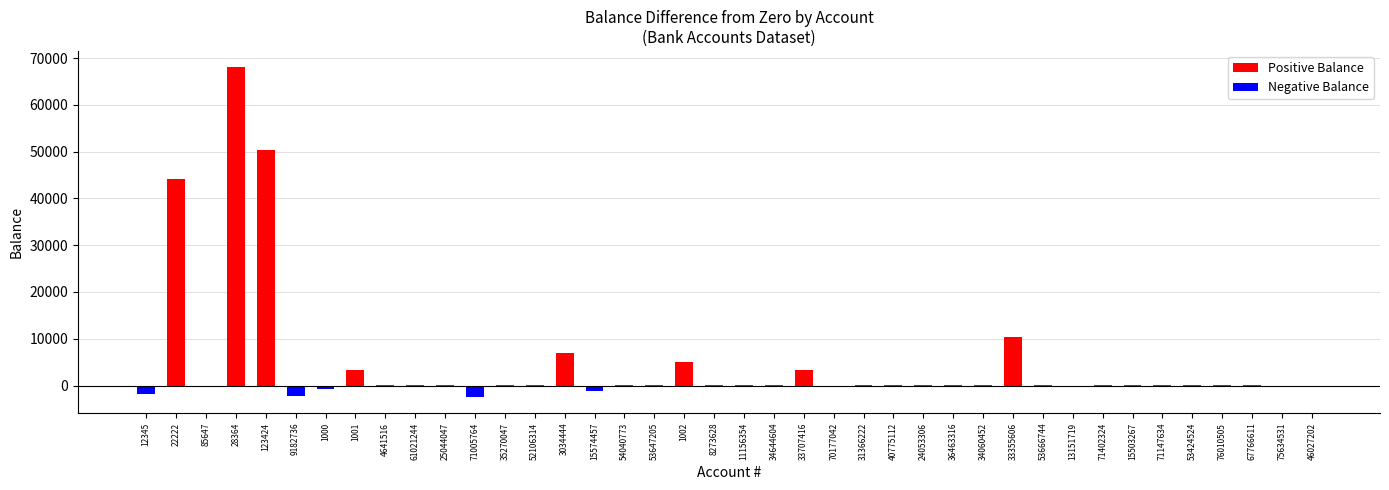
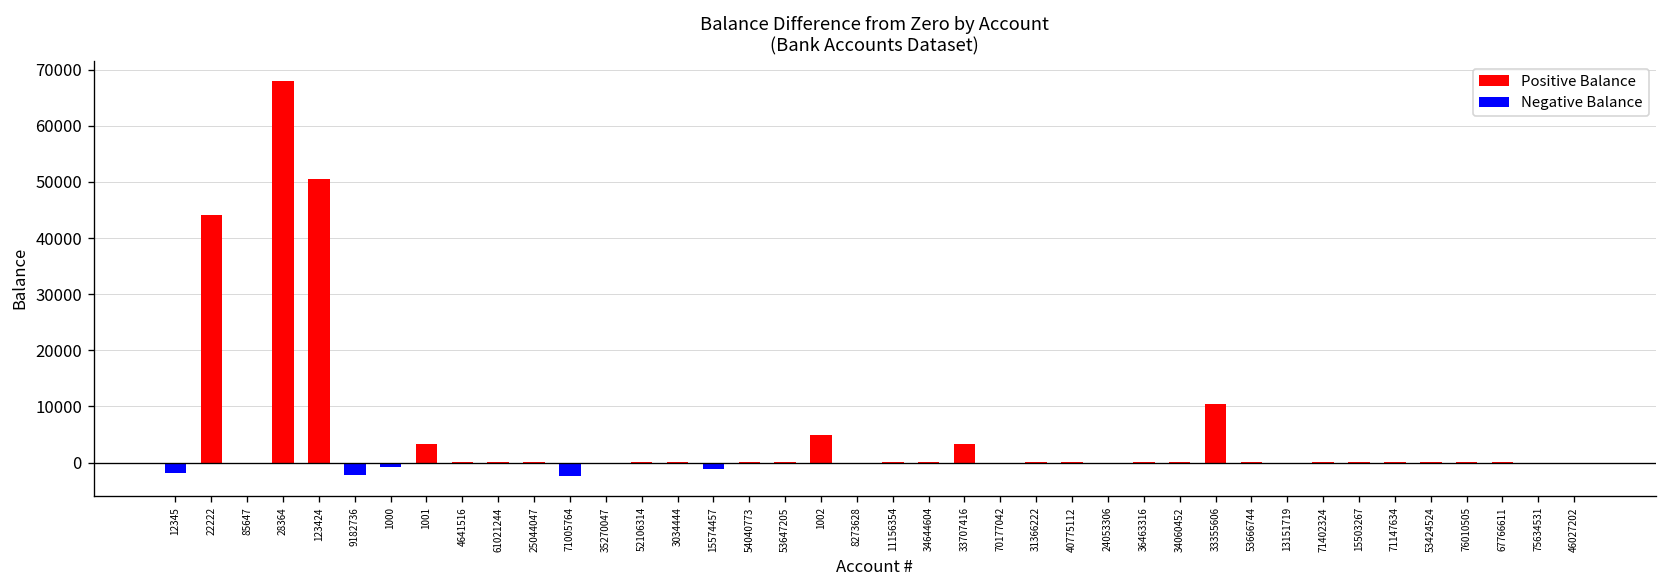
3034444: 7000 -> 0
